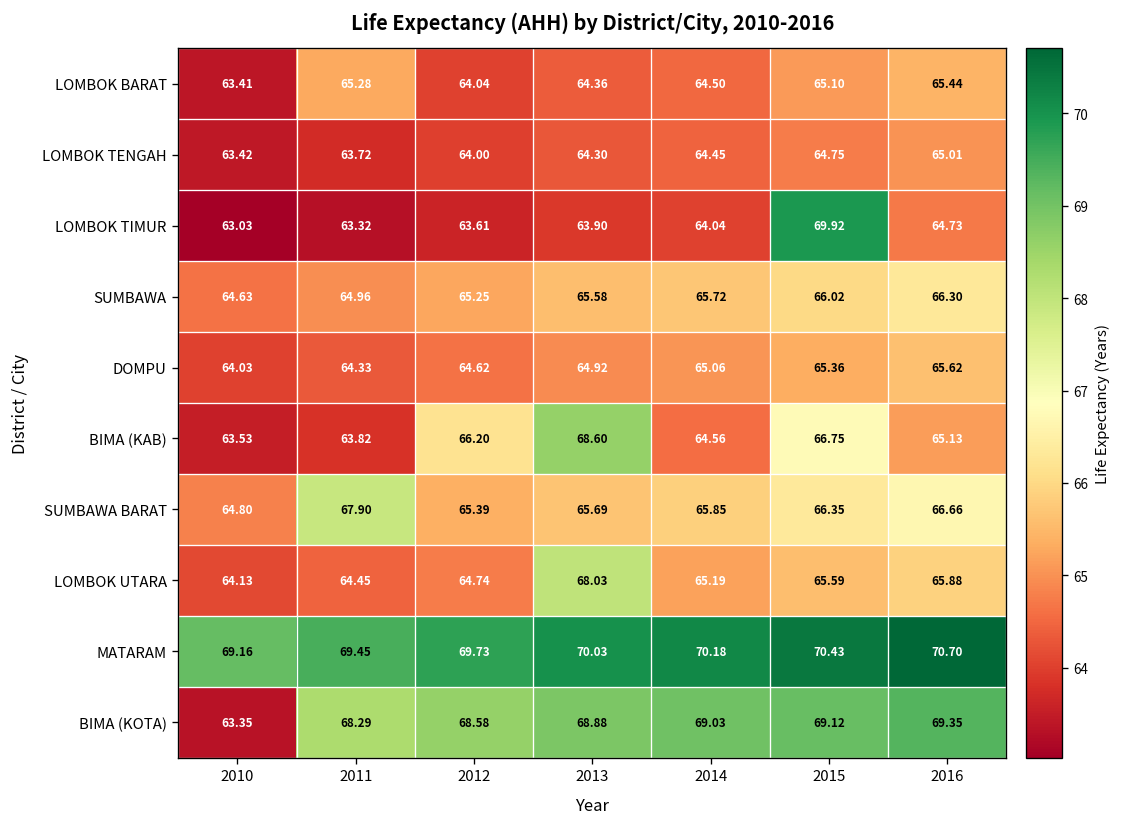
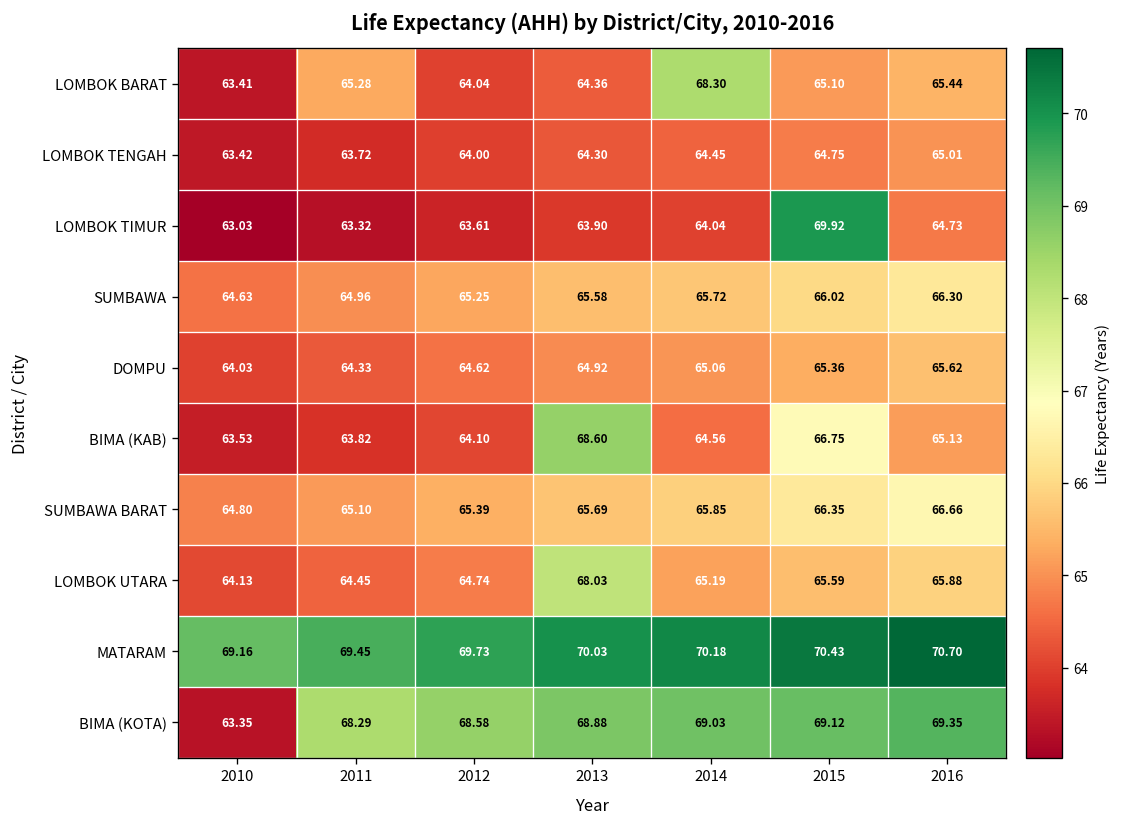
LOMBOK BARAT, 2014: 64.50 -> 68.30
BIMA (KAB), 2012: 66.20 -> 64.10
SUMBAWA BARAT, 2011: 67.90 -> 65.10
